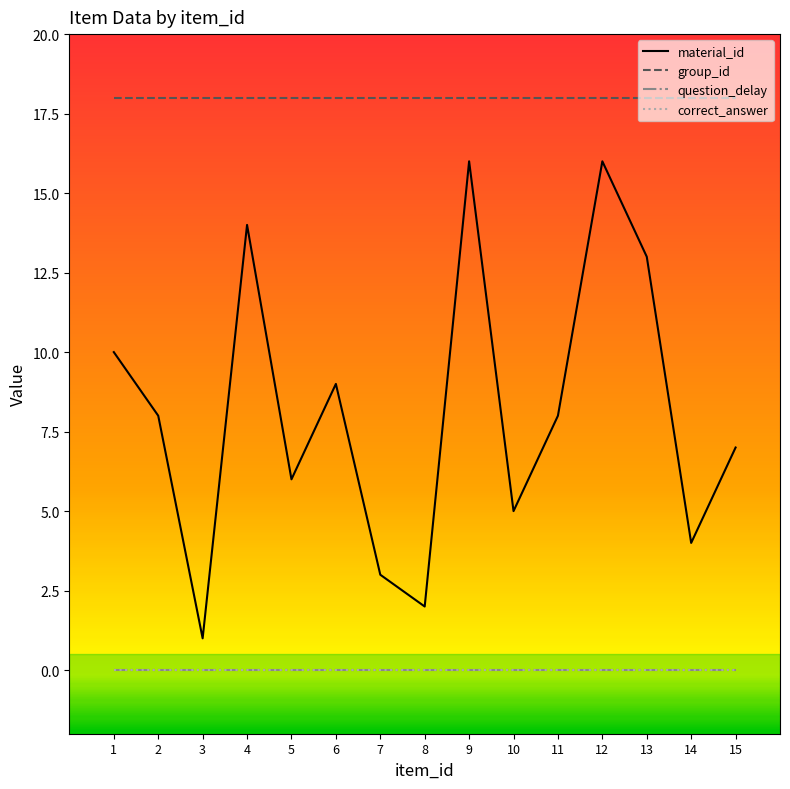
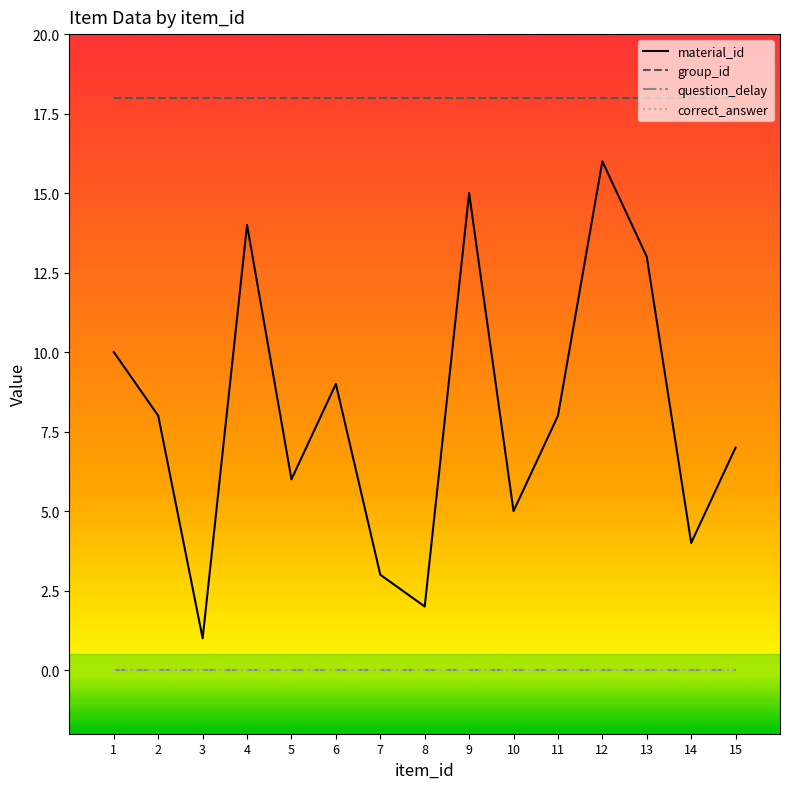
material_id, 9: 16 -> 15
